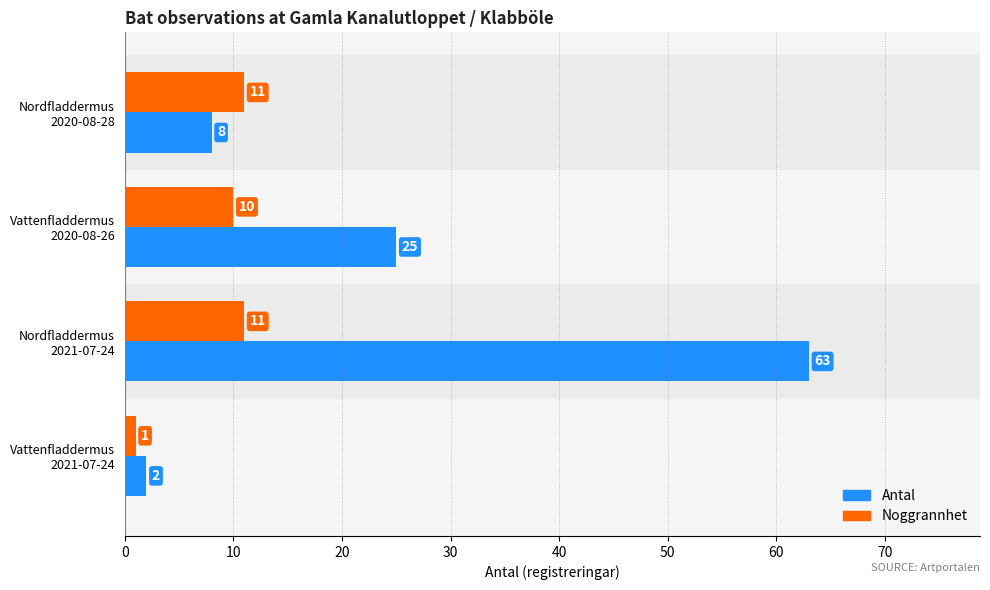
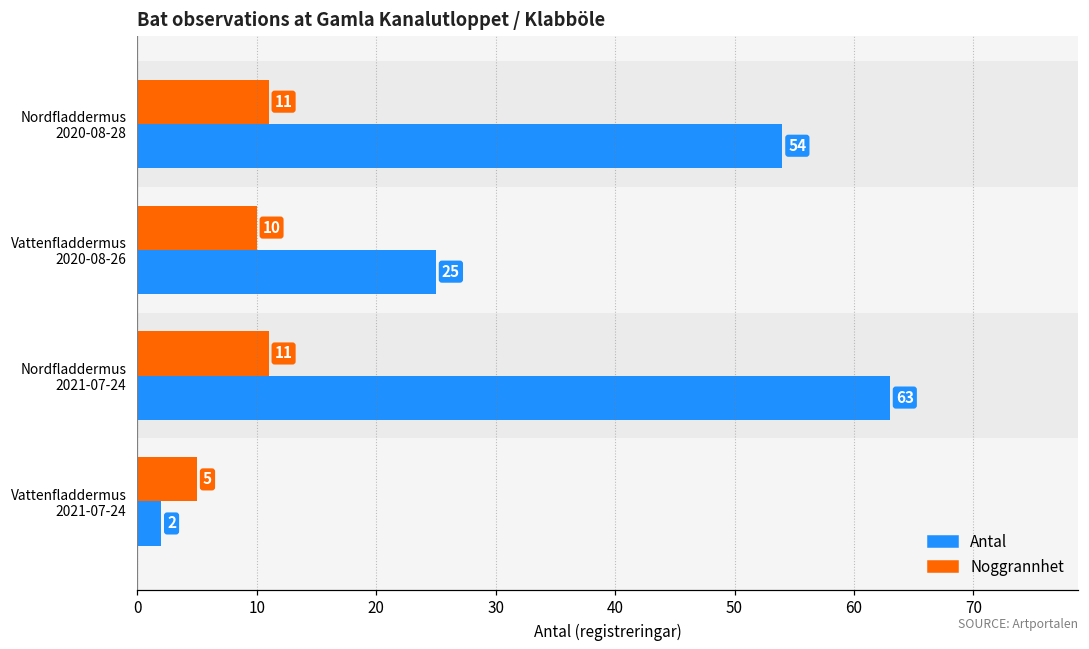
Antal, Nordfladdermus 2020-08-28: 8 -> 54
Noggrannhet, Vattenfladdermus 2021-07-24: 1 -> 5
